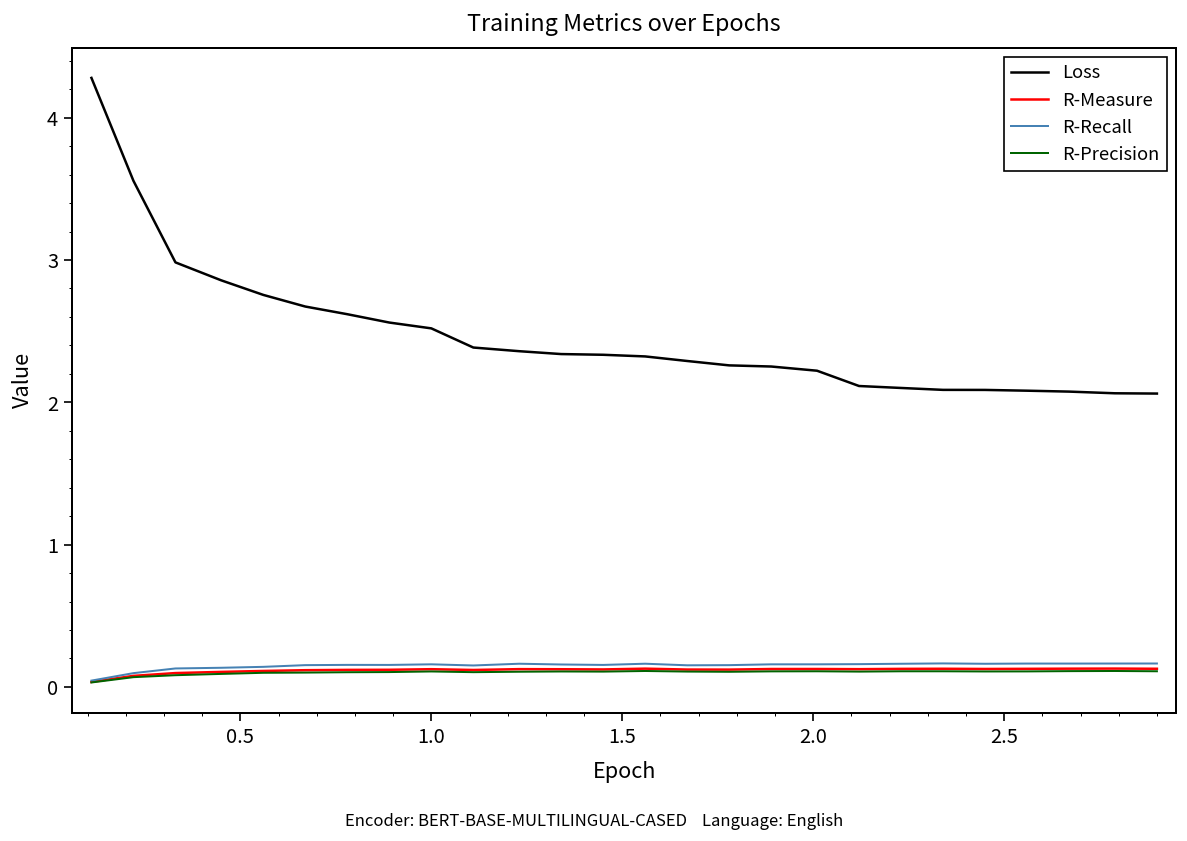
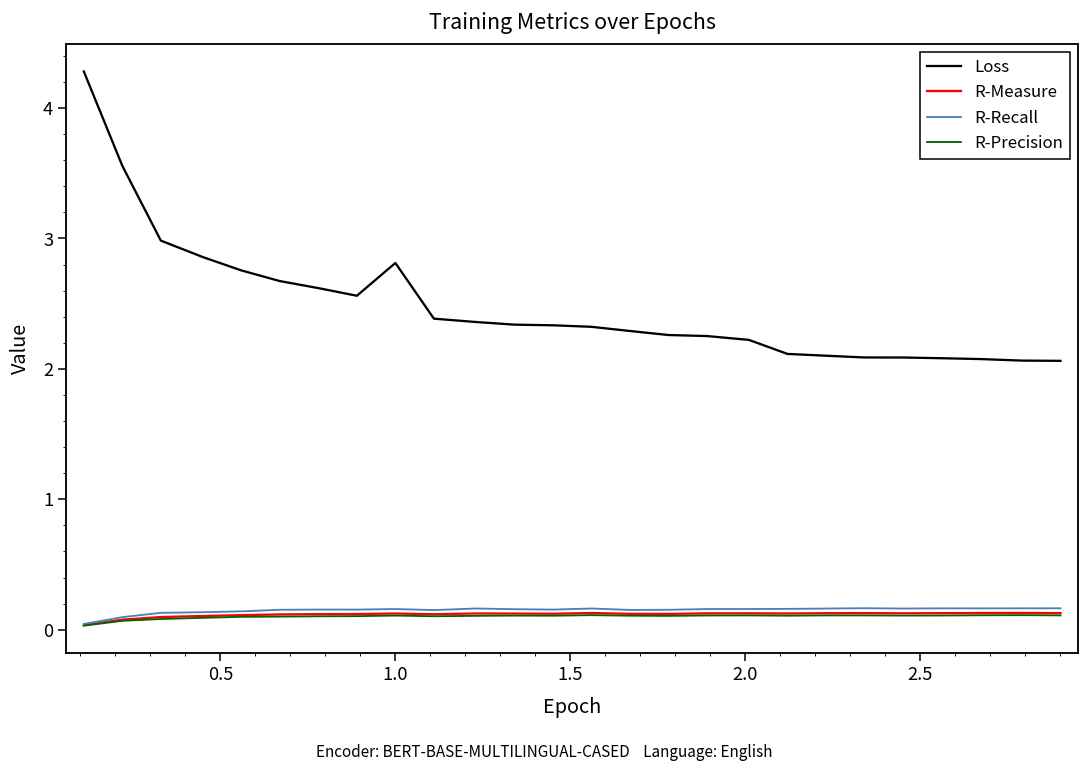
Loss, 1.0: 2.52 -> 2.81
